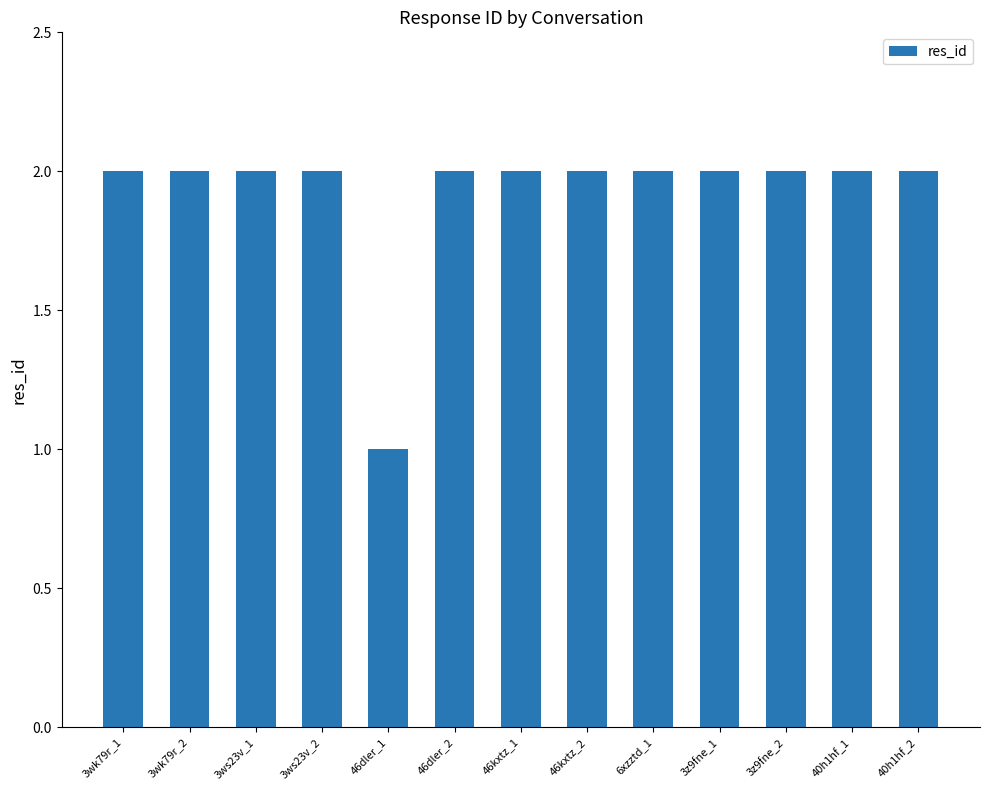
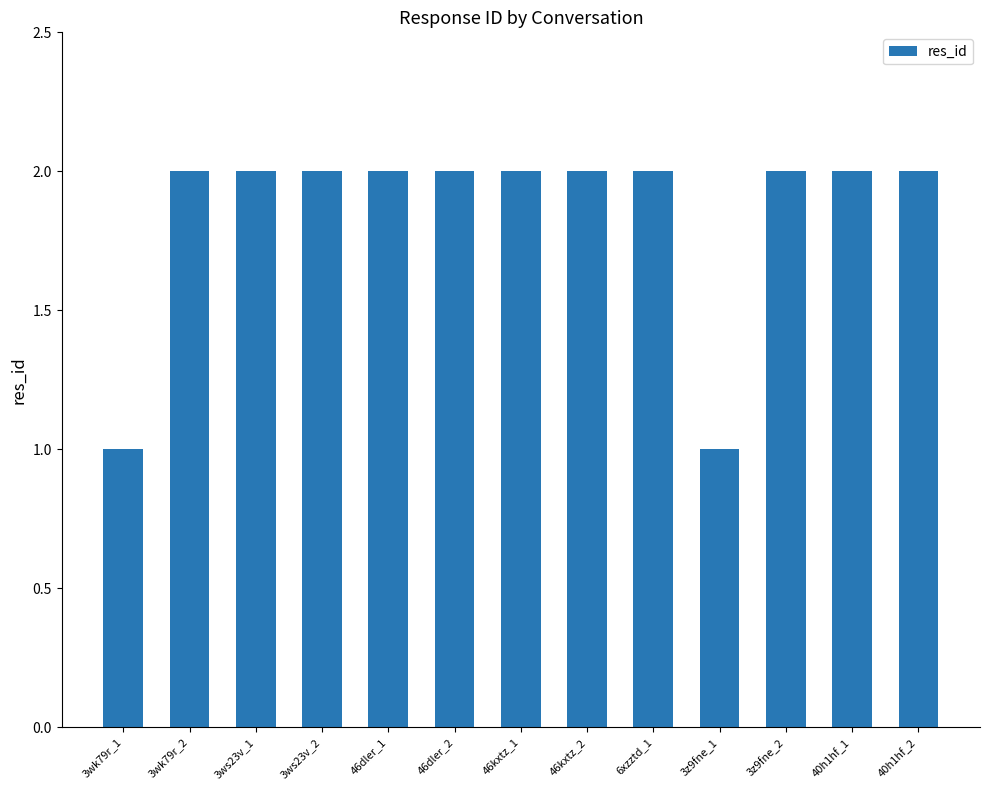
3wk79r_1: 2 -> 1
46dler_1: 1 -> 2
3z9fne_1: 2 -> 1
